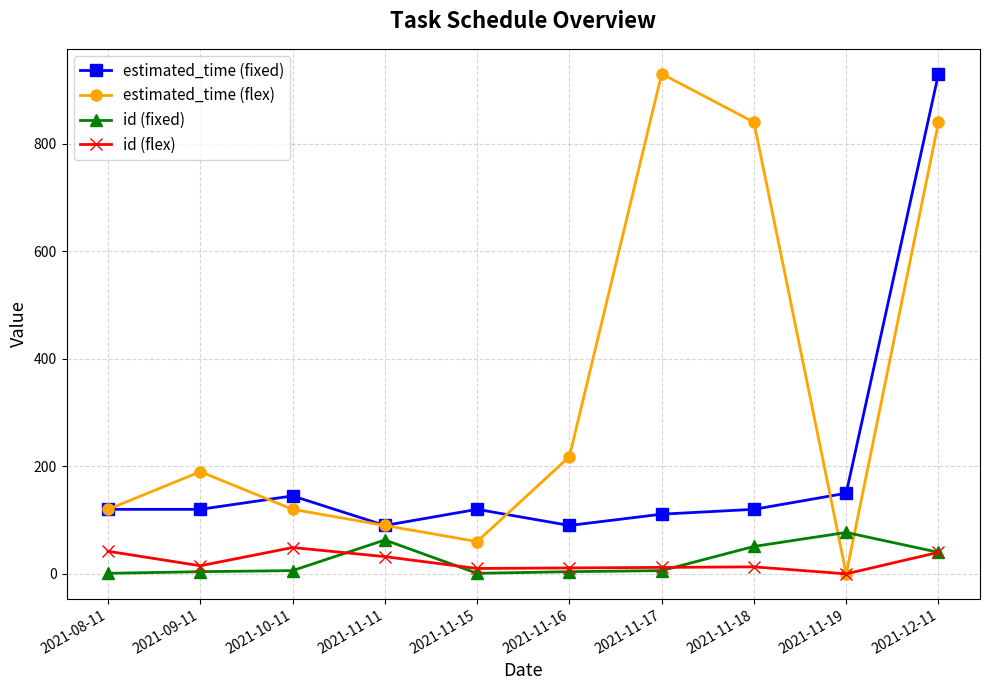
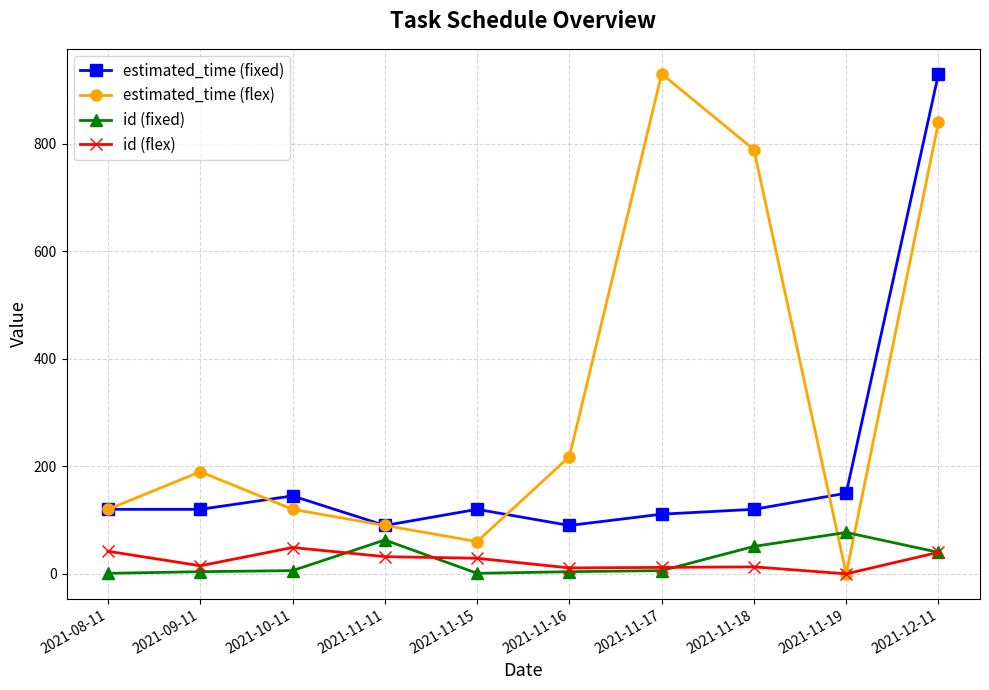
id (flex), 2021-11-15: 10 -> 30
estimated_time (flex), 2021-11-18: 840 -> 790
